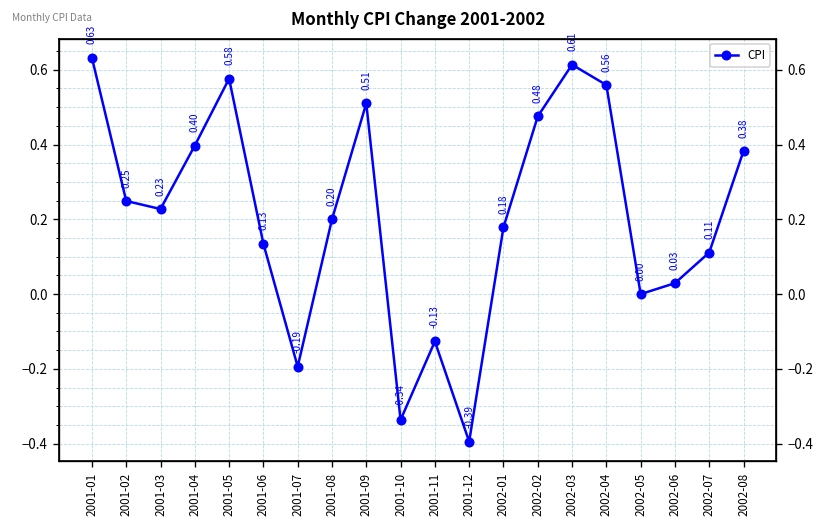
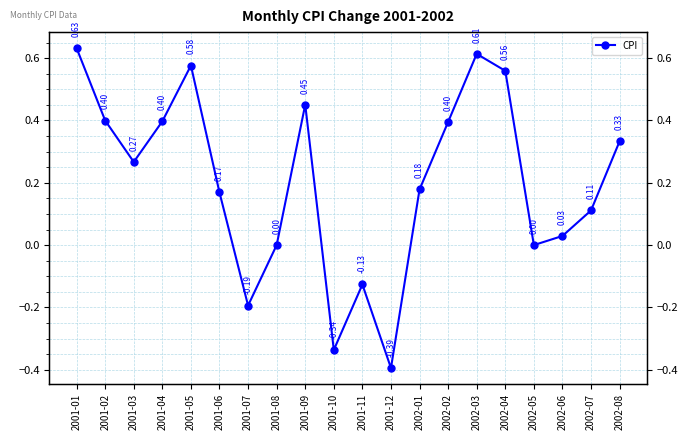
2001-02: 0.25 -> 0.40
2001-03: 0.23 -> 0.27
2001-06: 0.13 -> 0.17
2001-08: 0.20 -> 0.00
2001-09: 0.51 -> 0.45
2002-02: 0.48 -> 0.40
2002-08: 0.38 -> 0.33
